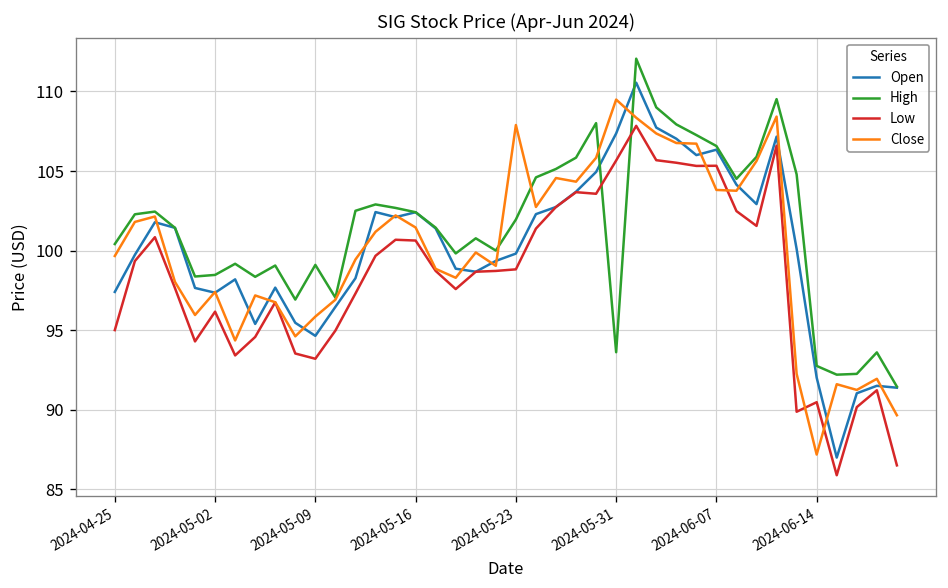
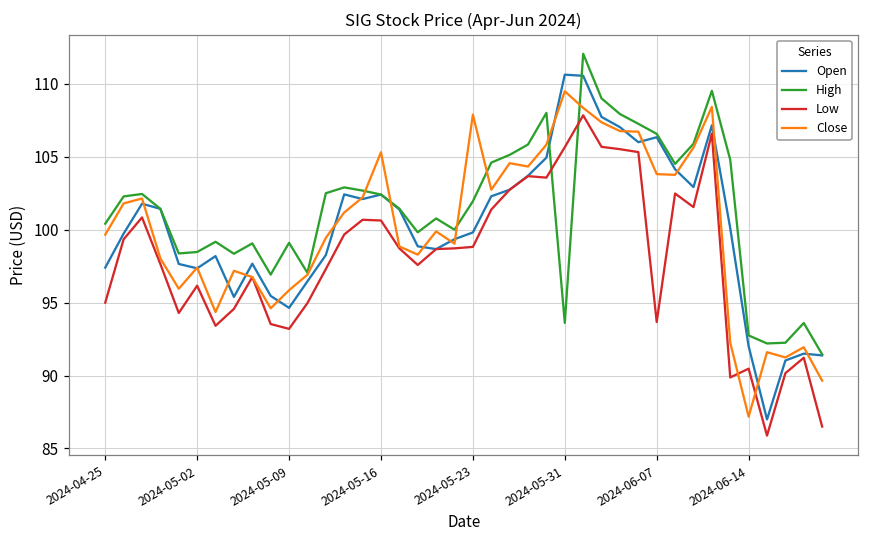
Close, 2024-05-16: 101.5 -> 105.3
Open, 2024-05-31: 107.4 -> 110.6
Low, 2024-06-07: 105.3 -> 93.7
